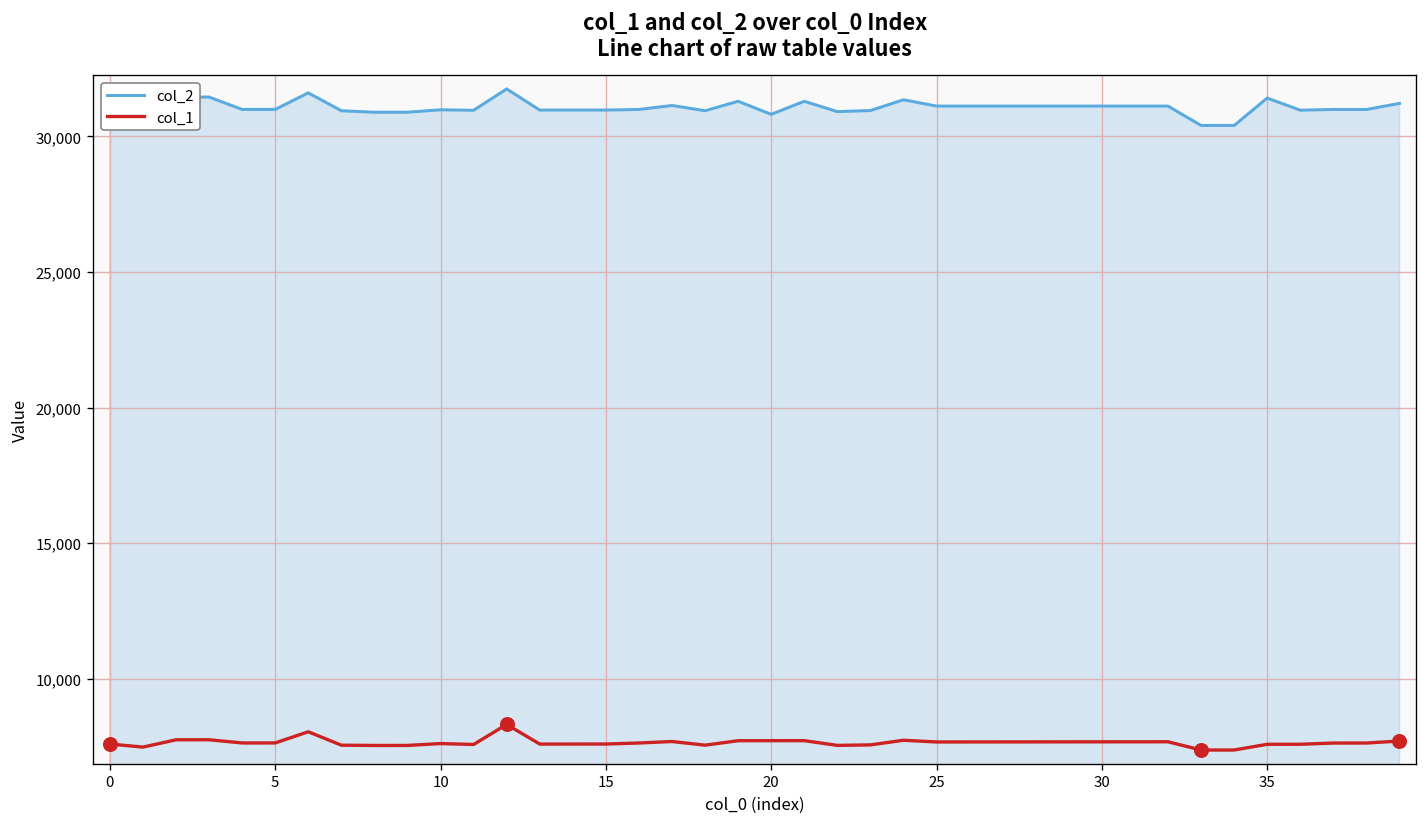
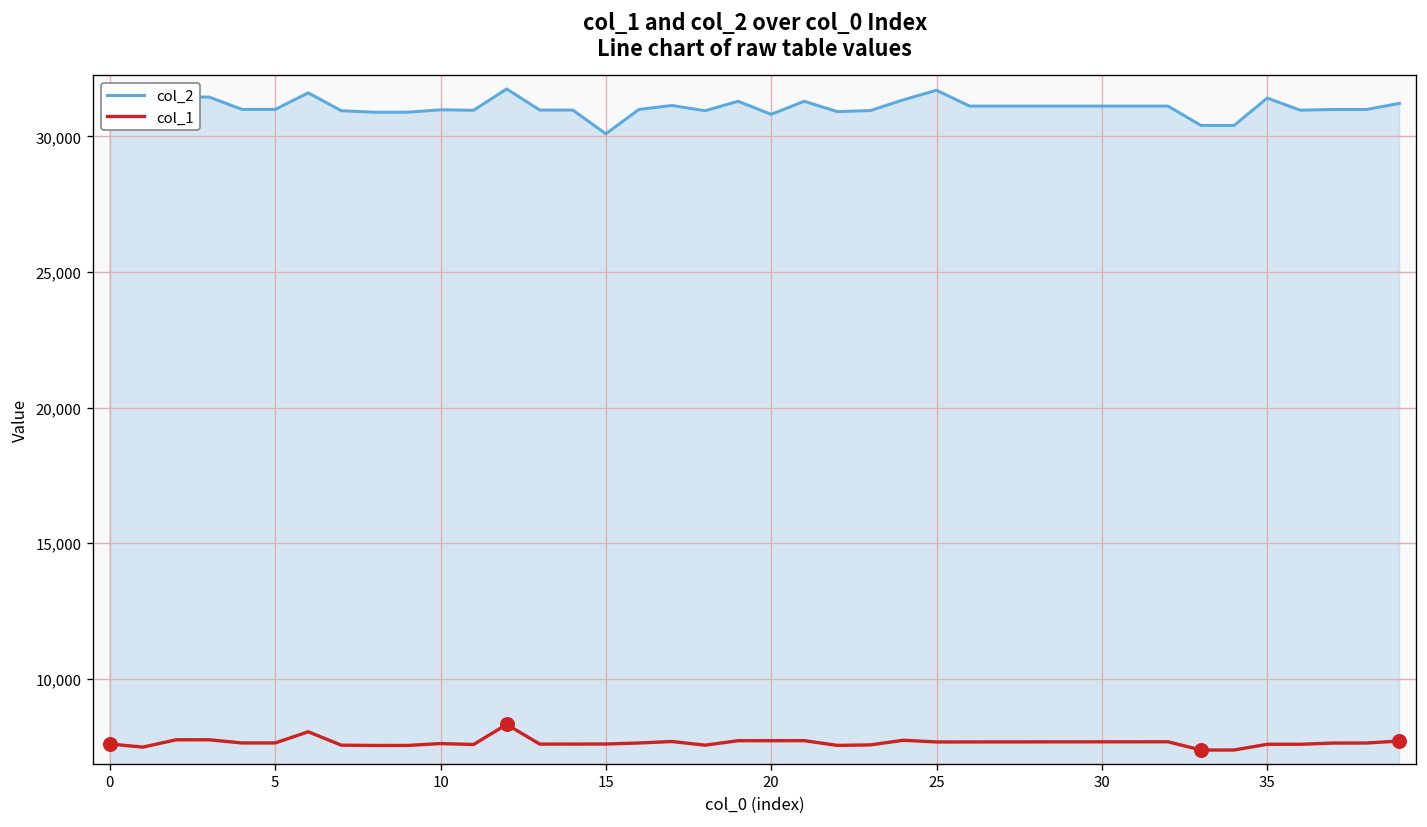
col_2, 15: 31,000 -> 30,100
col_2, 25: 31,100 -> 31,700
